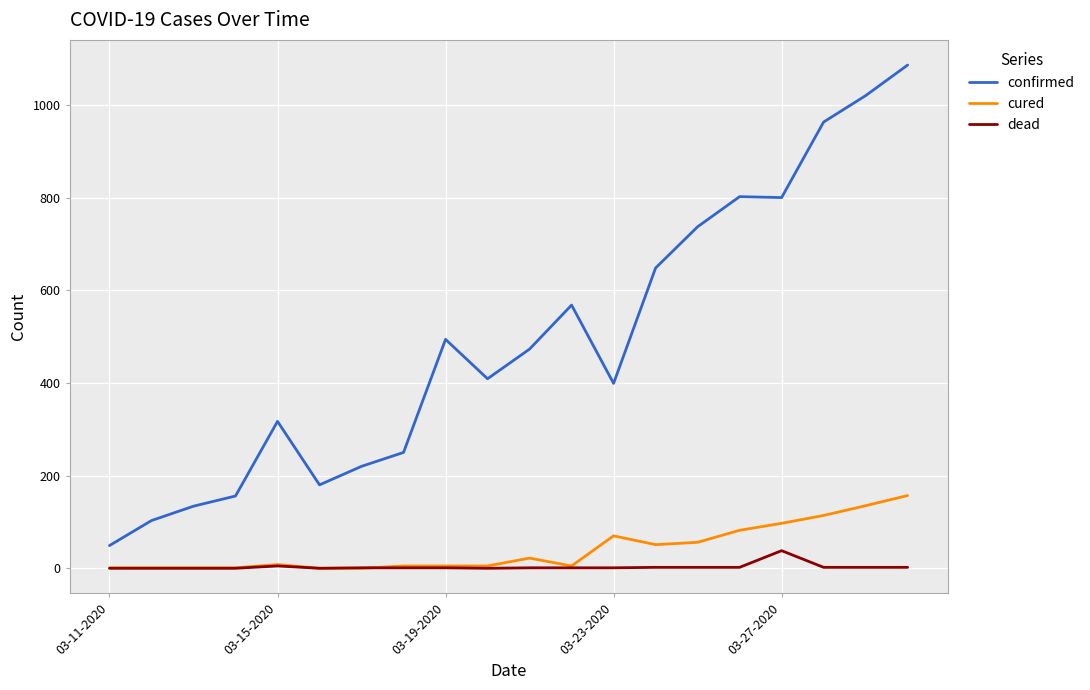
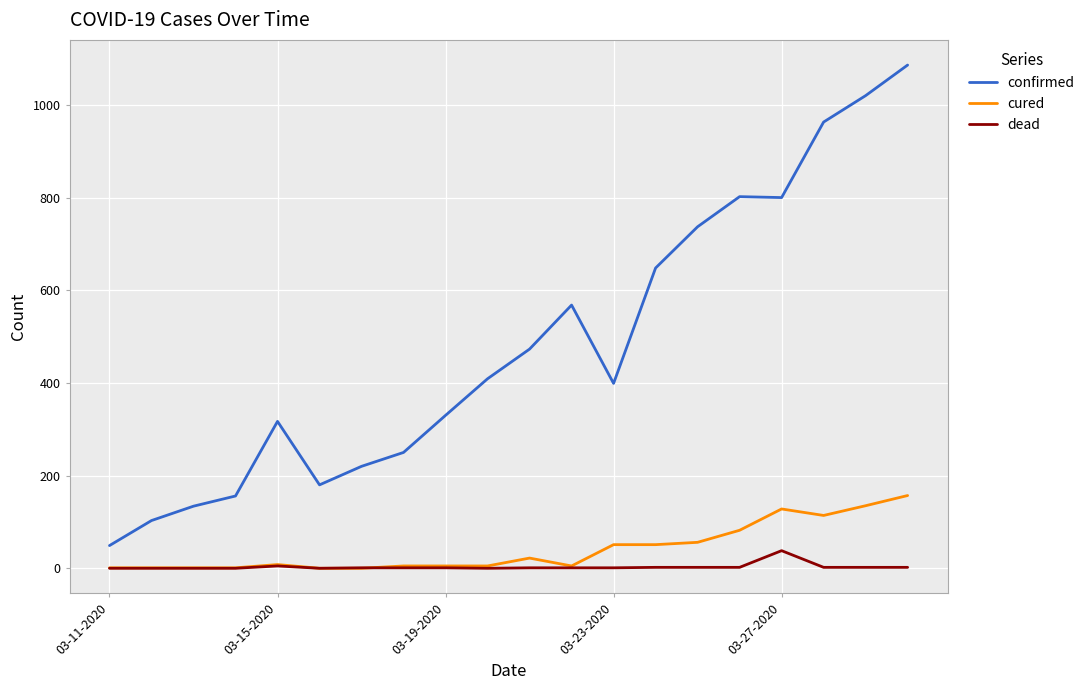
confirmed, 03-19-2020: 490 -> 330
cured, 03-23-2020: 70 -> 50
cured, 03-27-2020: 100 -> 130
